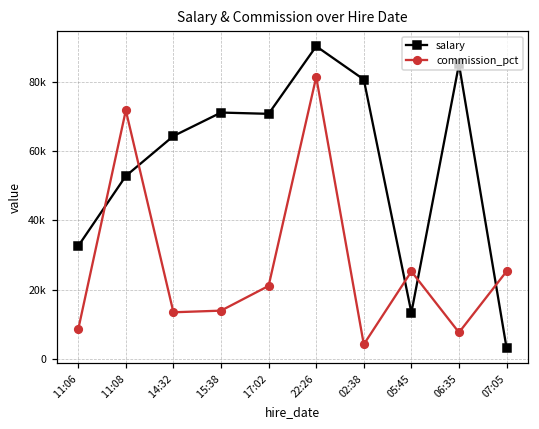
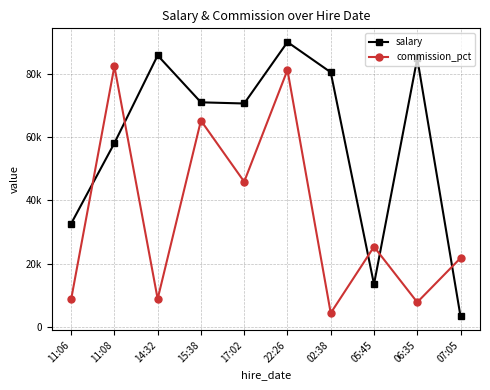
salary, 11:08: 53000 -> 58000
commission_pct, 11:08: 72000 -> 82000
salary, 14:32: 64000 -> 86000
commission_pct, 14:32: 14000 -> 9000
commission_pct, 15:38: 14000 -> 65000
commission_pct, 17:02: 21000 -> 46000
commission_pct, 07:05: 25000 -> 22000
